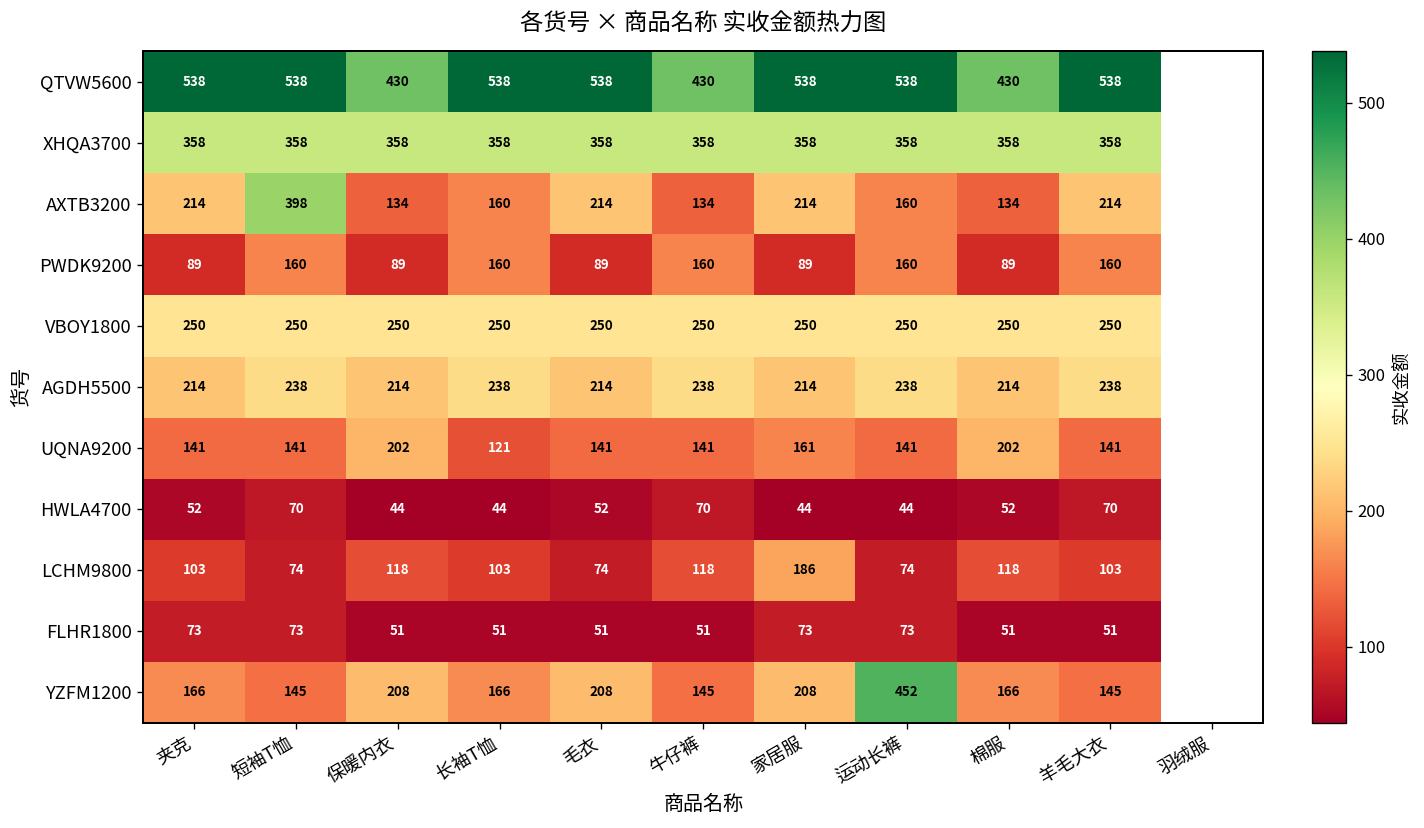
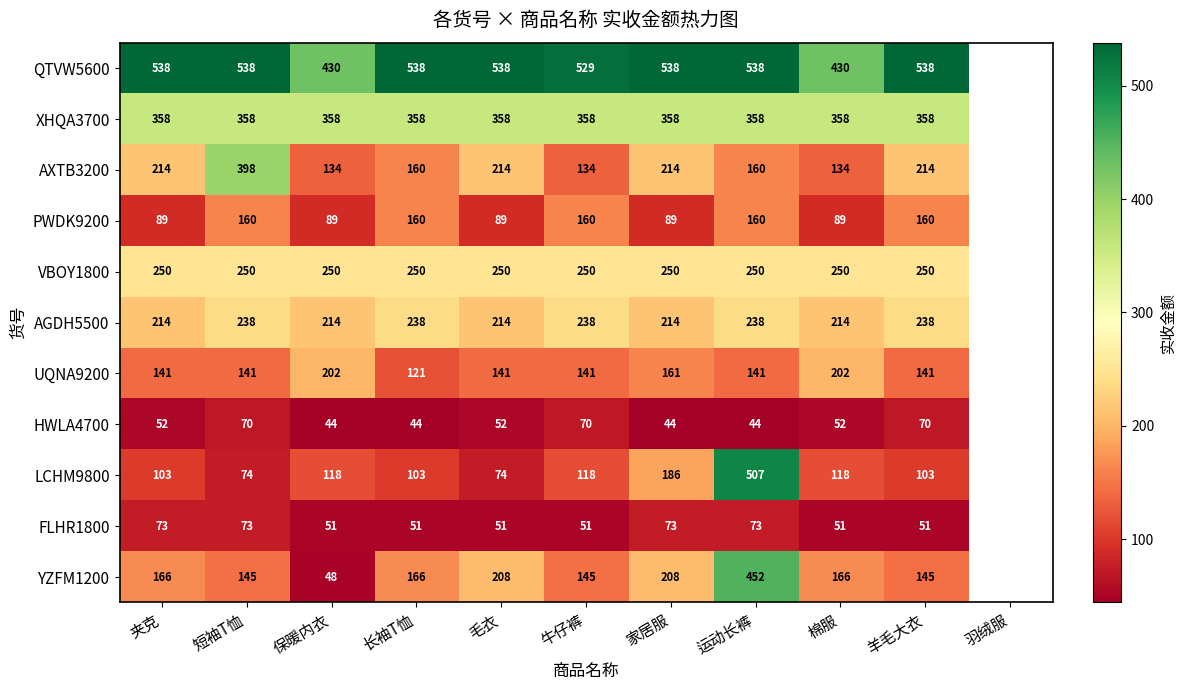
QTVW5600, 牛仔裤: 430 -> 529
LCHM9800, 运动长裤: 74 -> 507
YZFM1200, 保暖内衣: 208 -> 48
